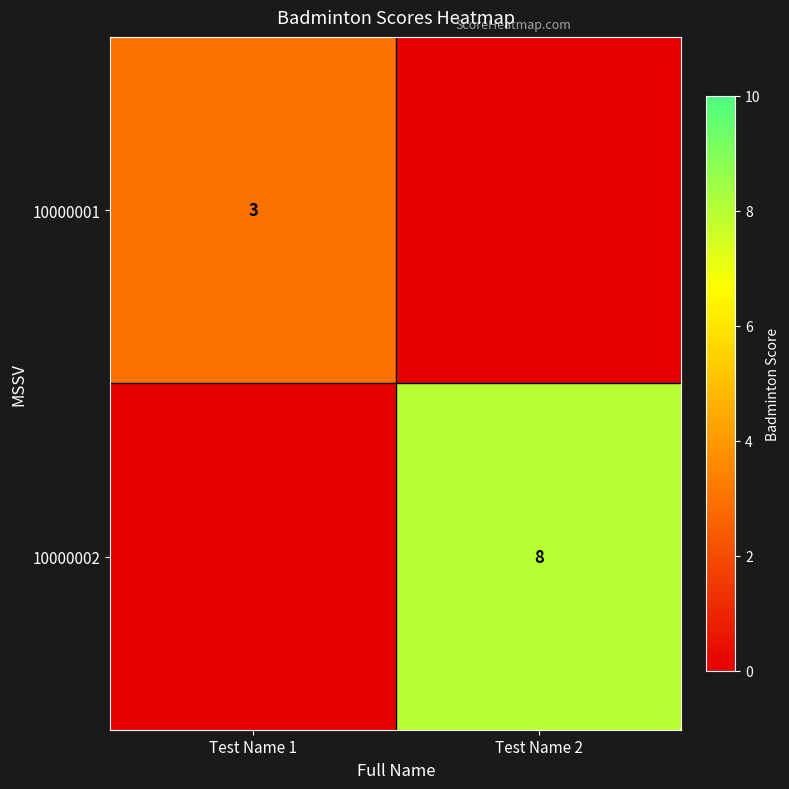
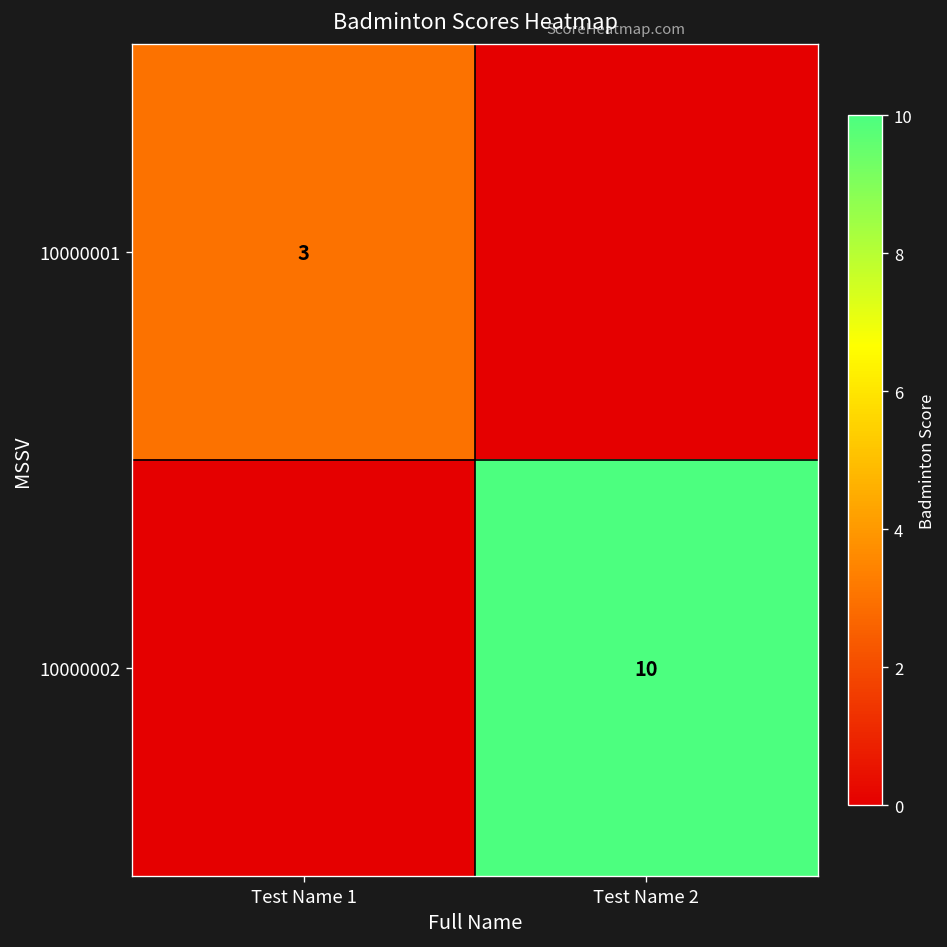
10000002, Test Name 2: 8 -> 10
